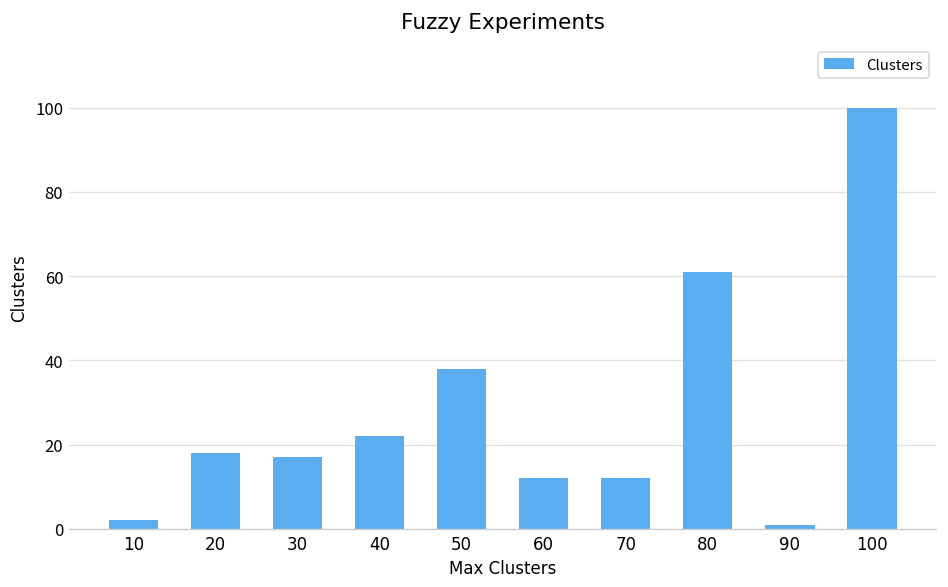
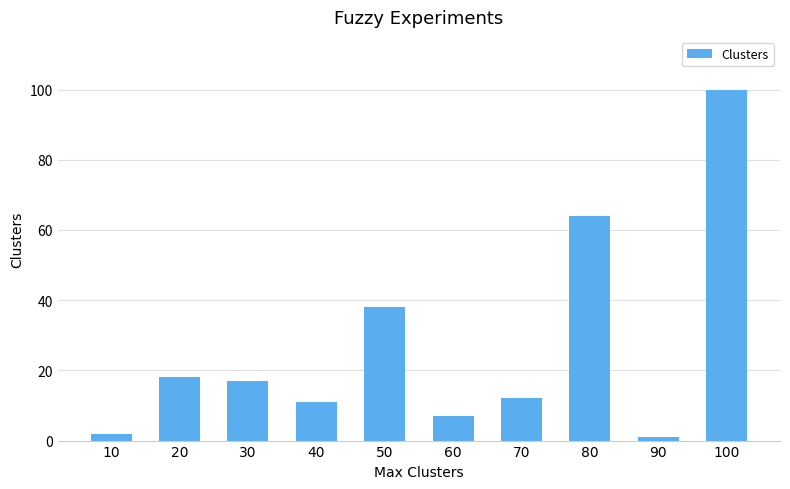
40: 22 -> 11
60: 12 -> 7
80: 61 -> 64
